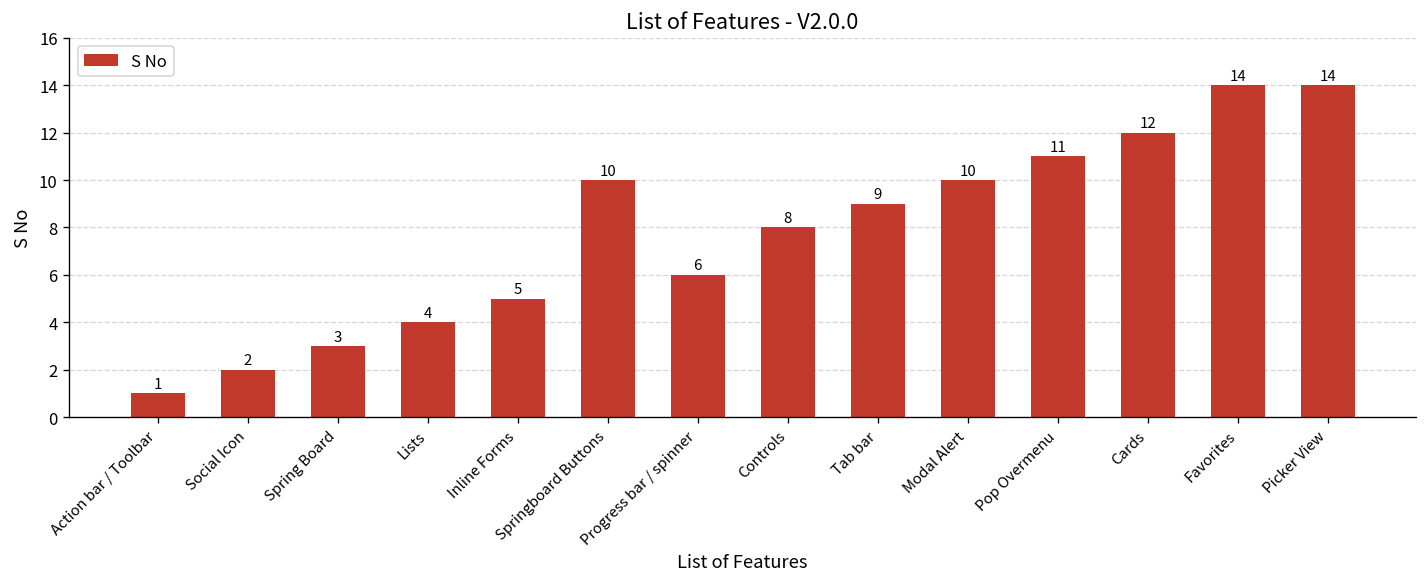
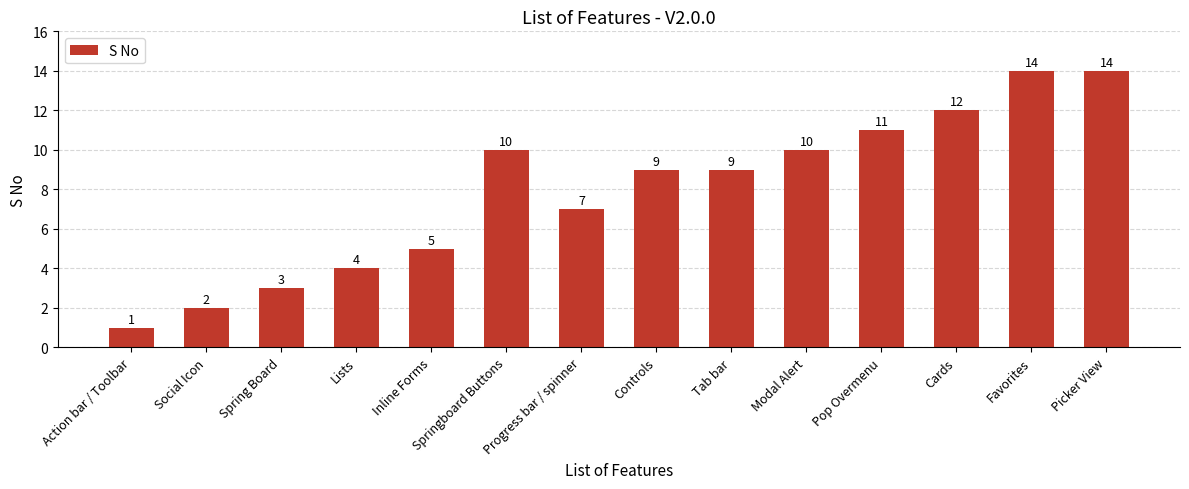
Progress bar / spinner: 6 -> 7
Controls: 8 -> 9
